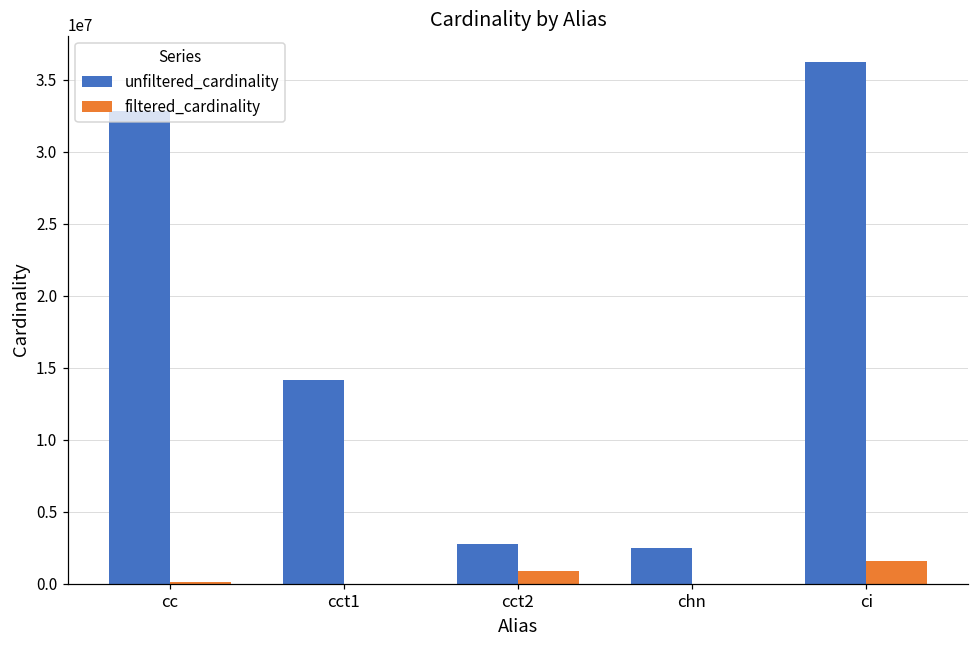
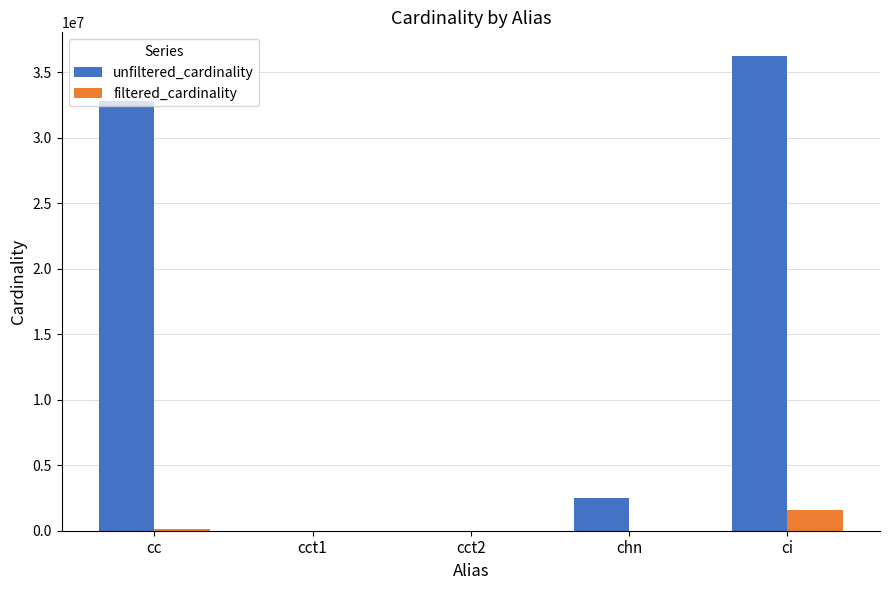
unfiltered_cardinality, cct1: 14200000 -> 0
unfiltered_cardinality, cct2: 2800000 -> 0
filtered_cardinality, cct2: 900000 -> 0
